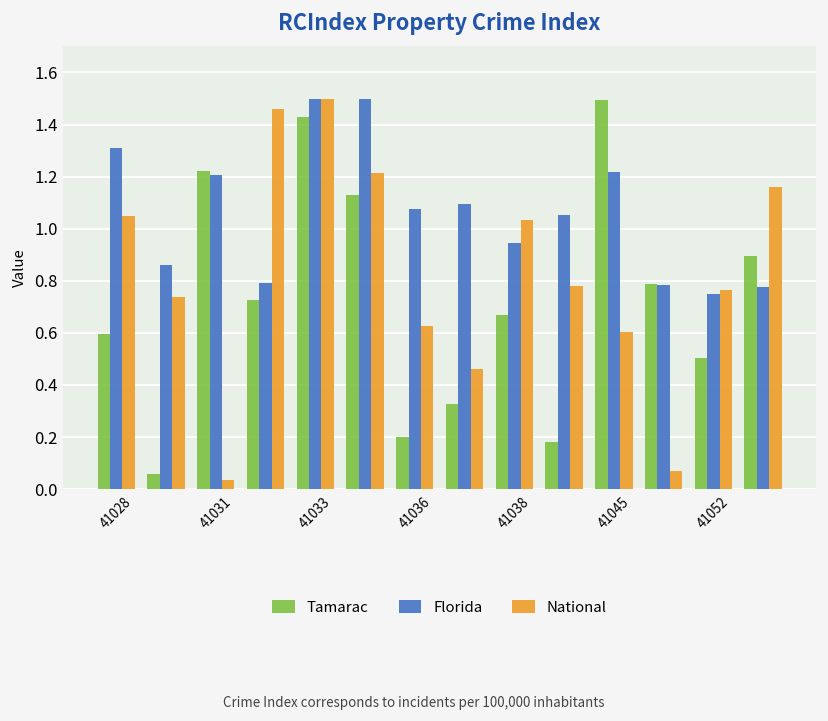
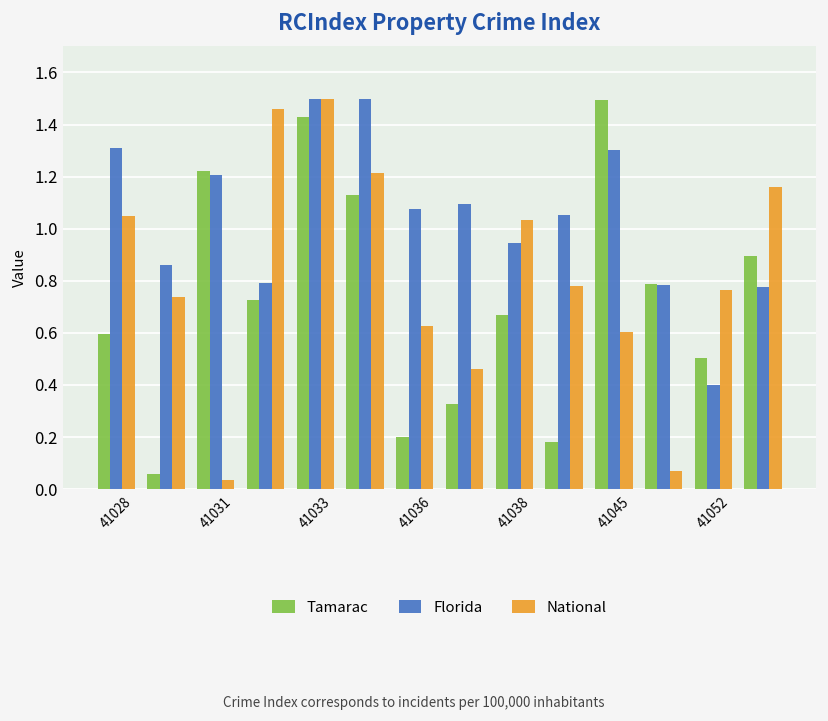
Florida, 41045: 1.22 -> 1.30
Florida, 41052: 0.75 -> 0.40
